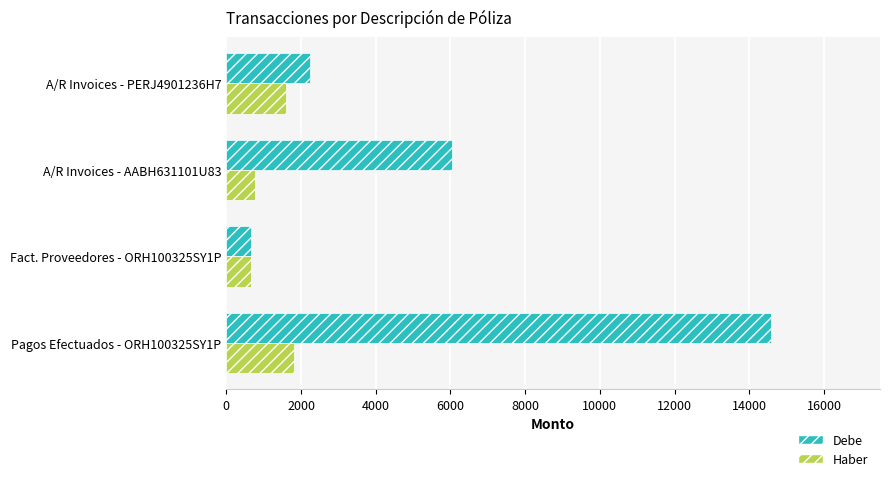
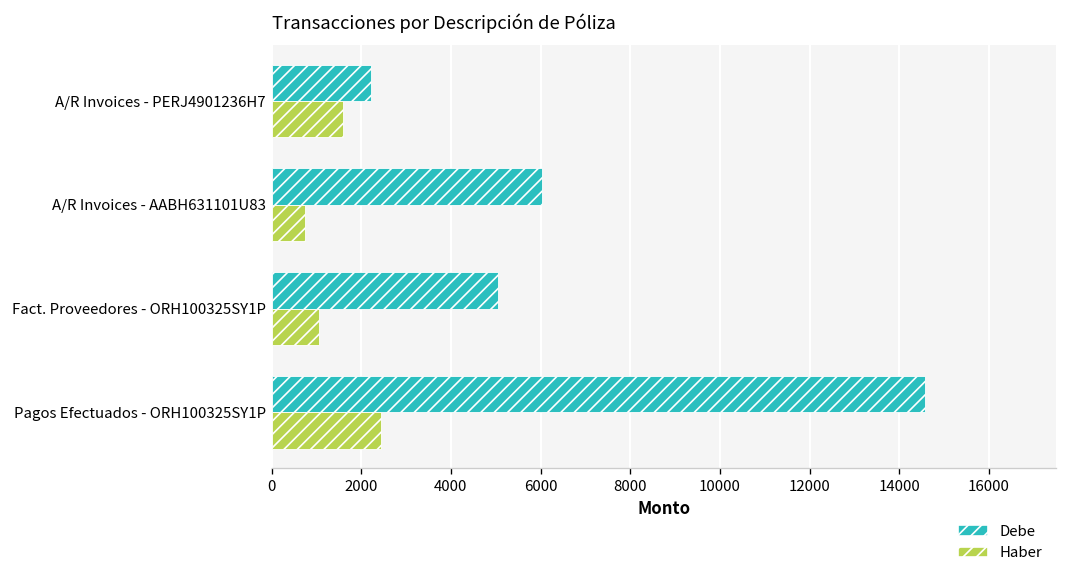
Debe, Fact. Proveedores - ORH100325SY1P: 700 -> 5000
Haber, Fact. Proveedores - ORH100325SY1P: 700 -> 1100
Haber, Pagos Efectuados - ORH100325SY1P: 1800 -> 2400
